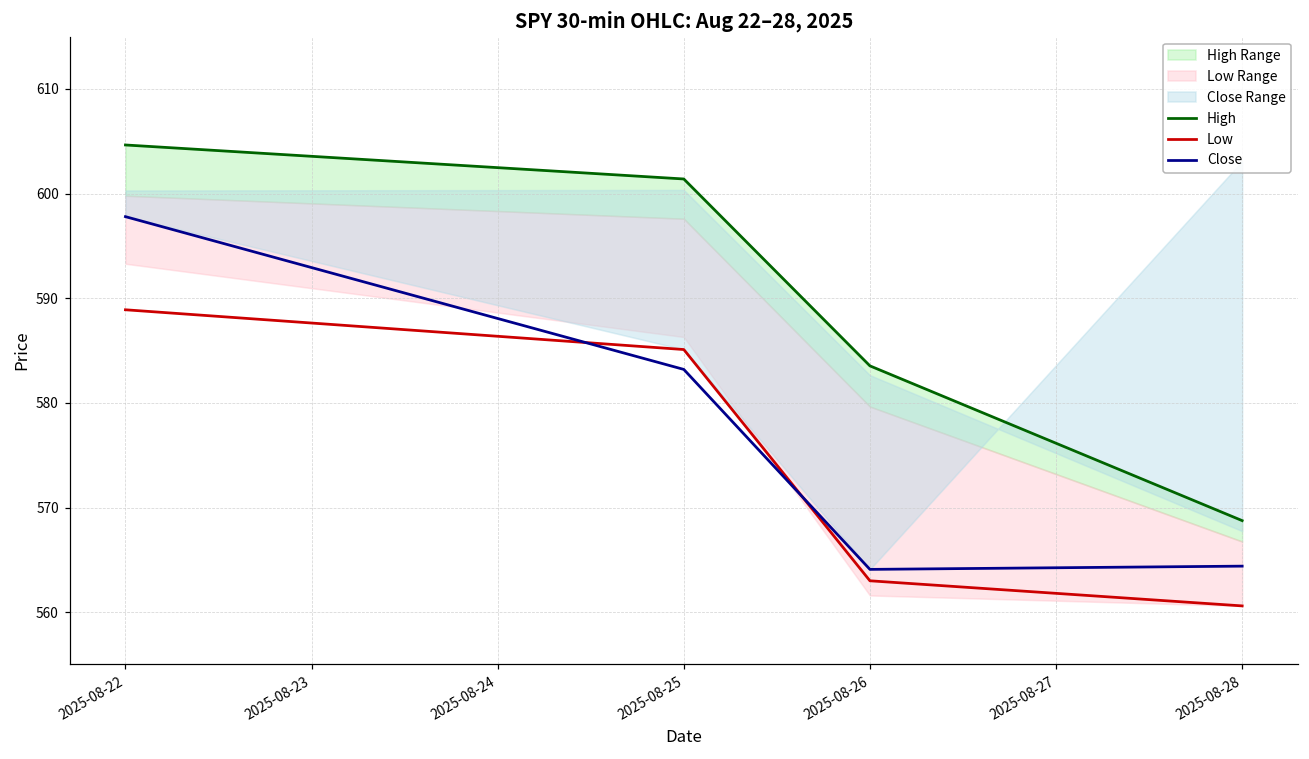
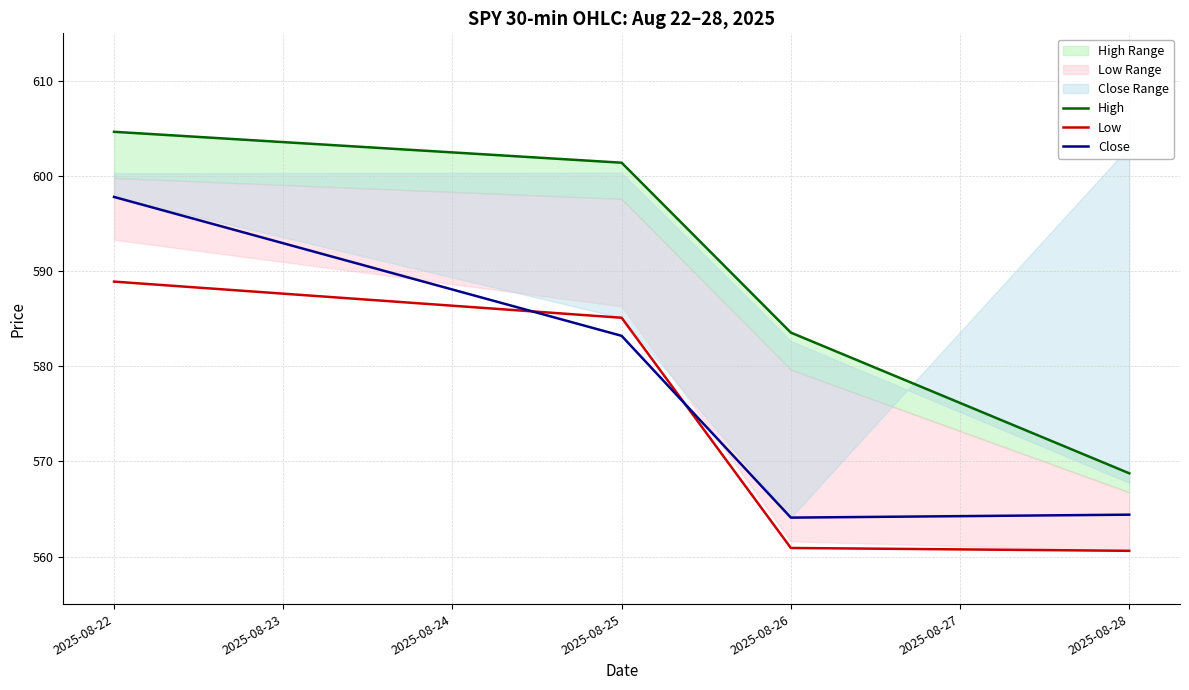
Low, 2025-08-26: 563 -> 561
